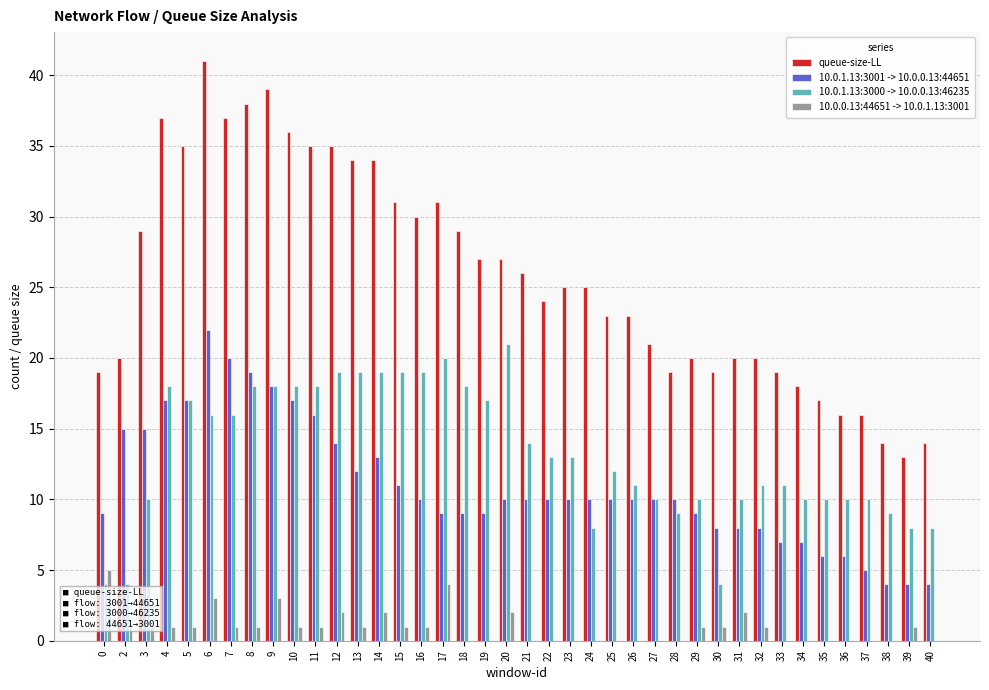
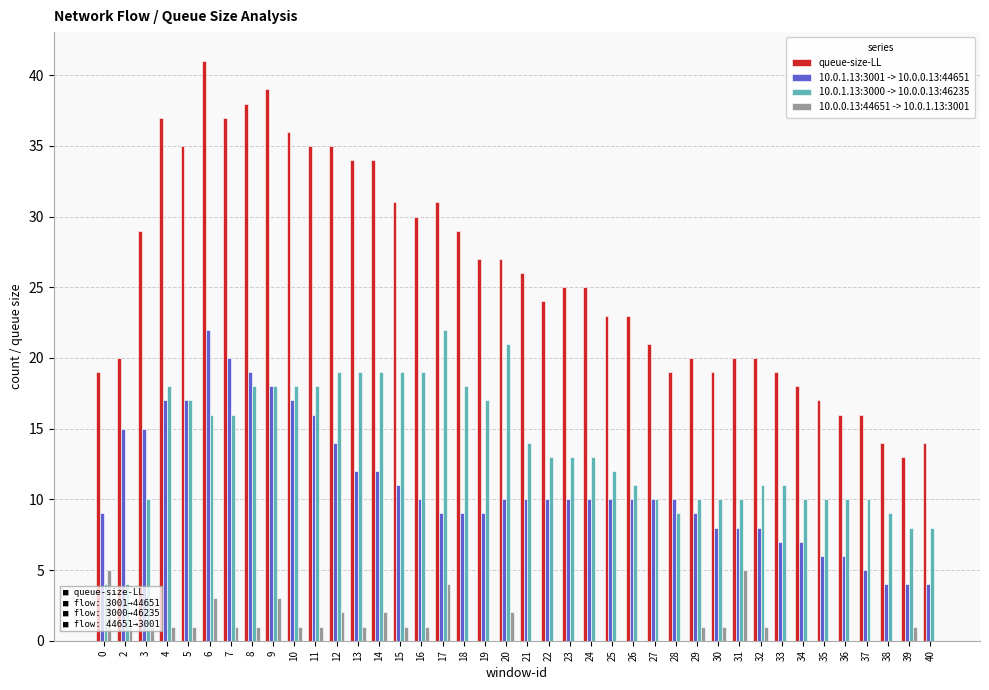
10.0.1.13:3001 -> 10.0.0.13:44651, 14: 13 -> 12
10.0.1.13:3000 -> 10.0.0.13:46235, 17: 20 -> 22
10.0.1.13:3000 -> 10.0.0.13:46235, 24: 8 -> 13
10.0.1.13:3000 -> 10.0.0.13:46235, 30: 4 -> 10
10.0.0.13:44651 -> 10.0.1.13:3001, 31: 2 -> 5
